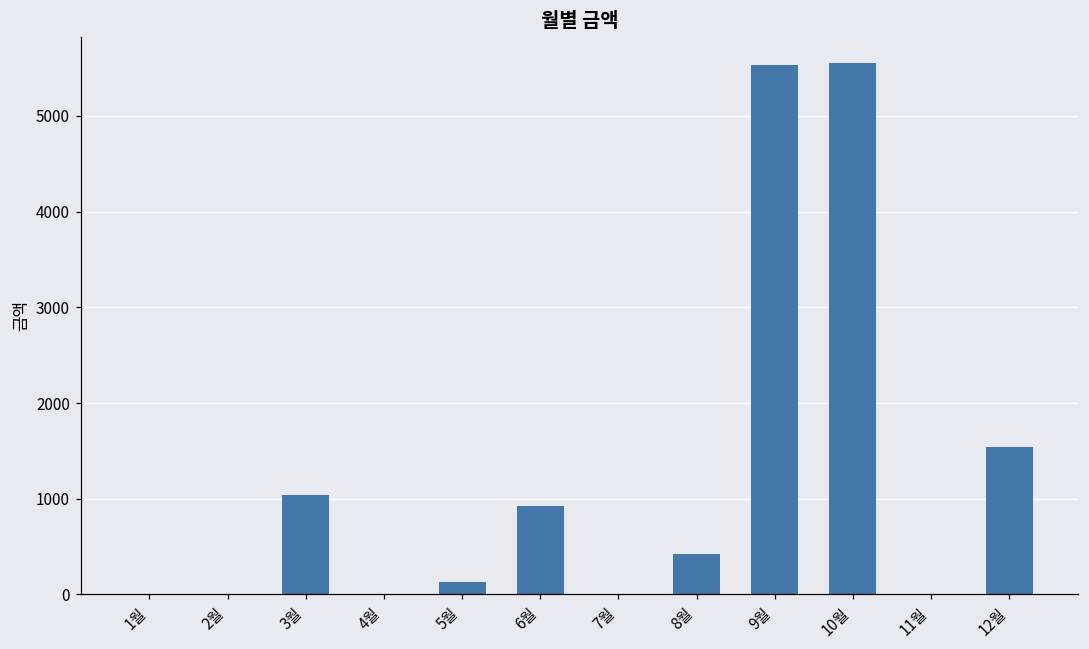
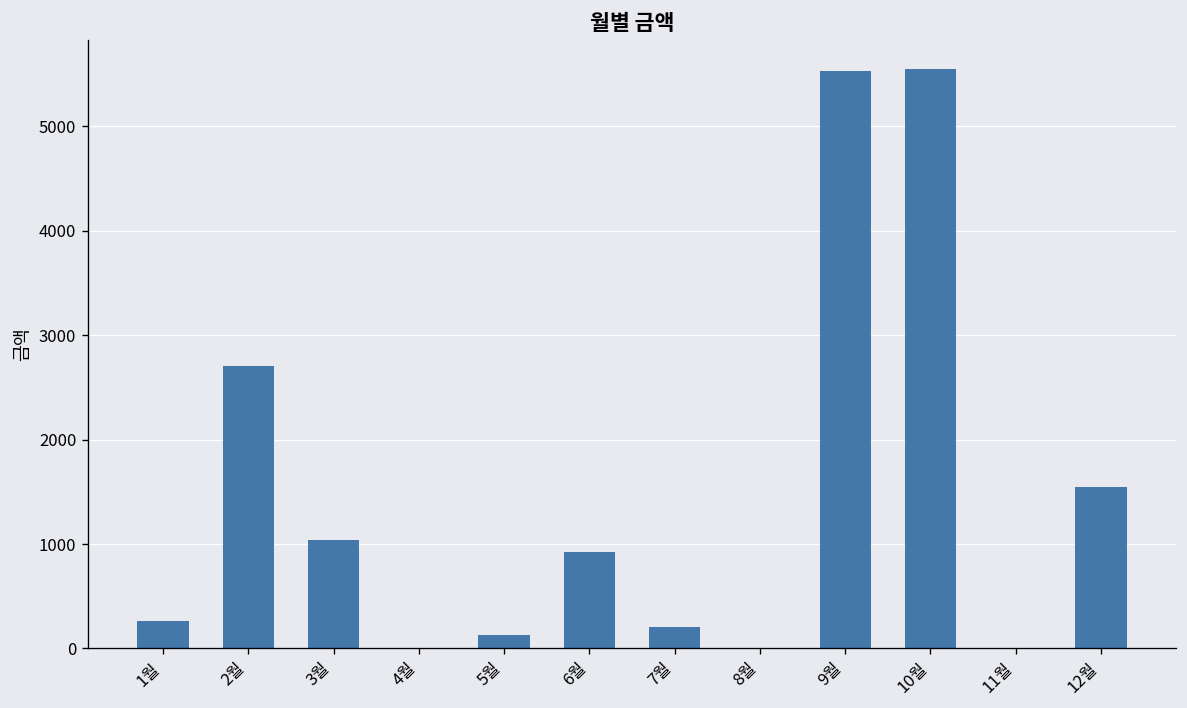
1월: 0 -> 300
2월: 0 -> 2700
7월: 0 -> 200
8월: 400 -> 0
